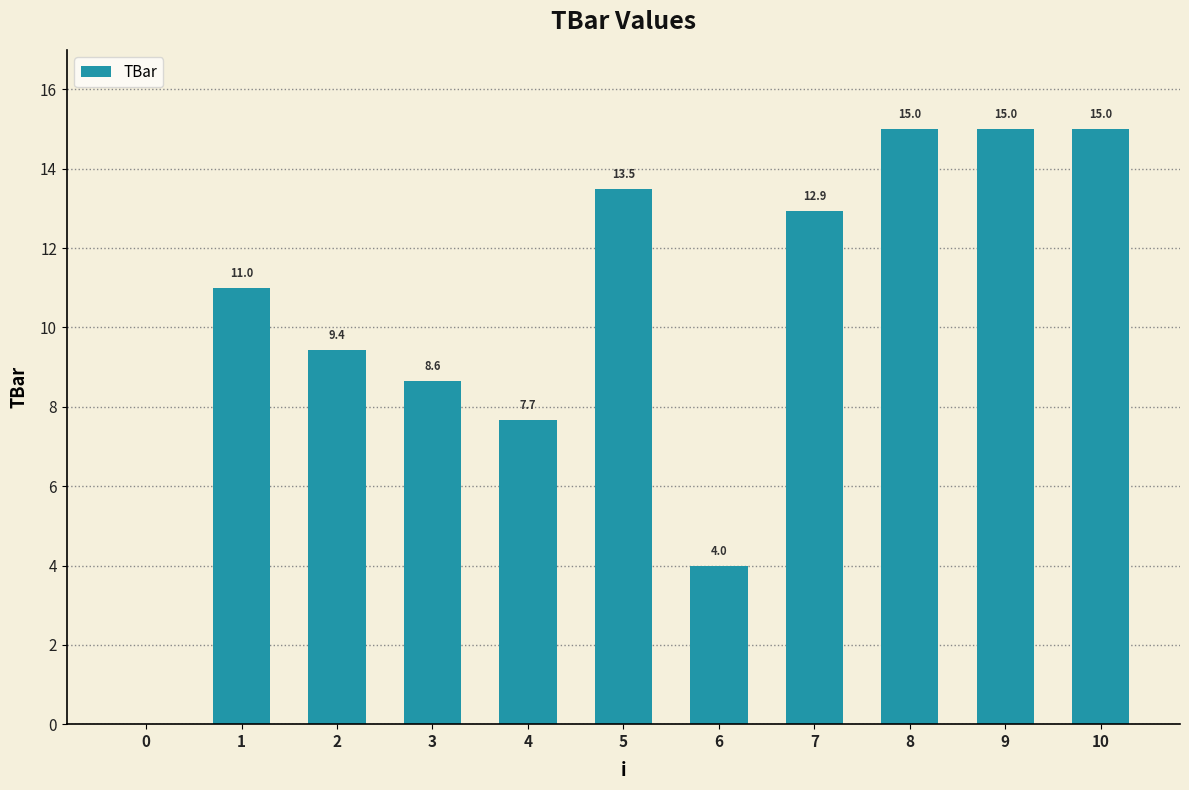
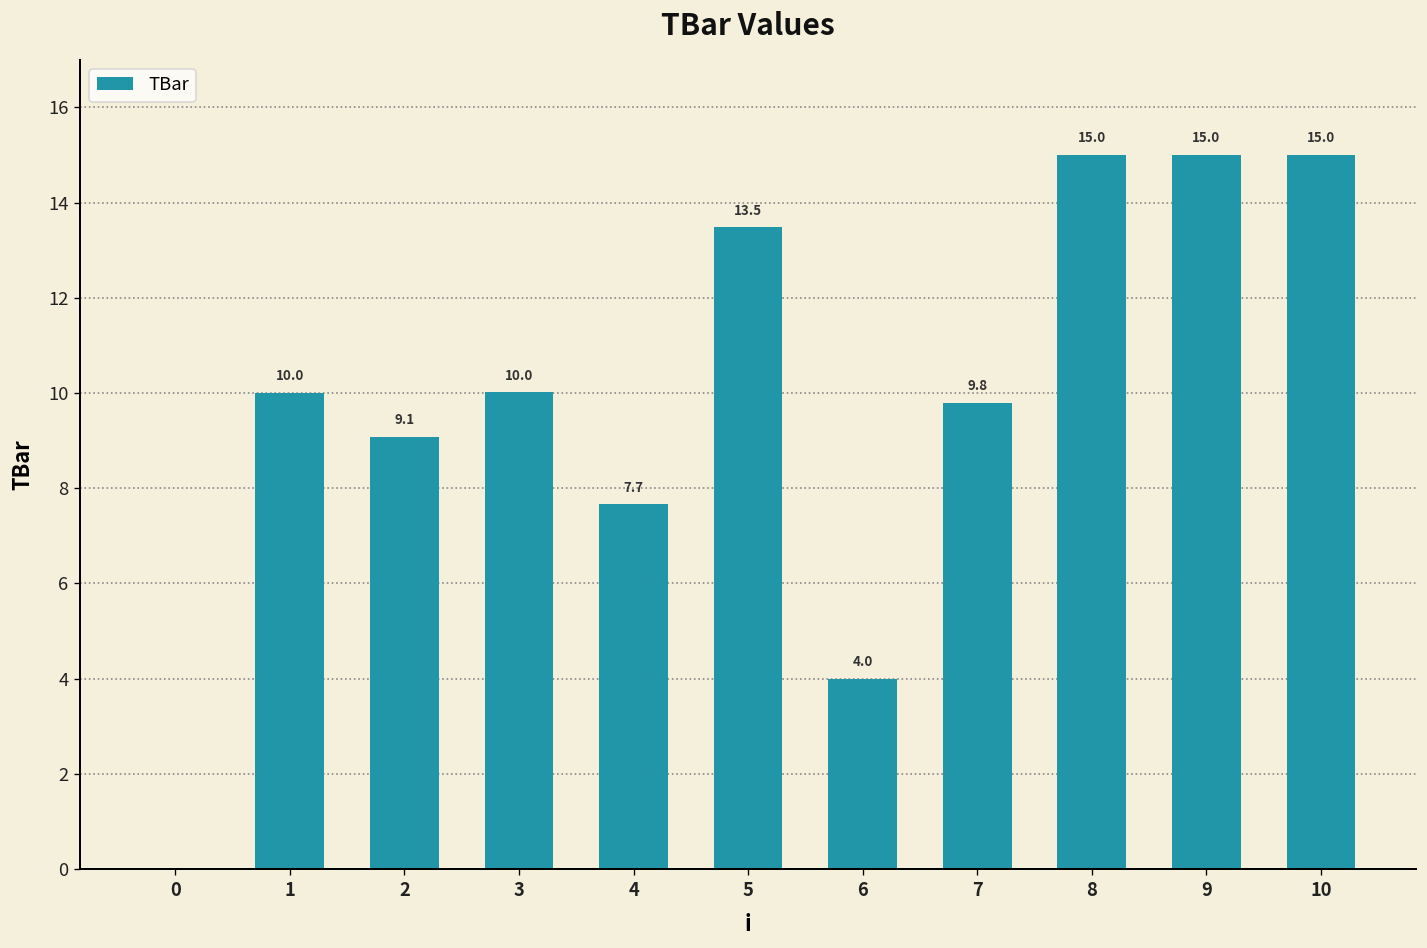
1: 11.0 -> 10.0
2: 9.4 -> 9.1
3: 8.6 -> 10.0
7: 12.9 -> 9.8
